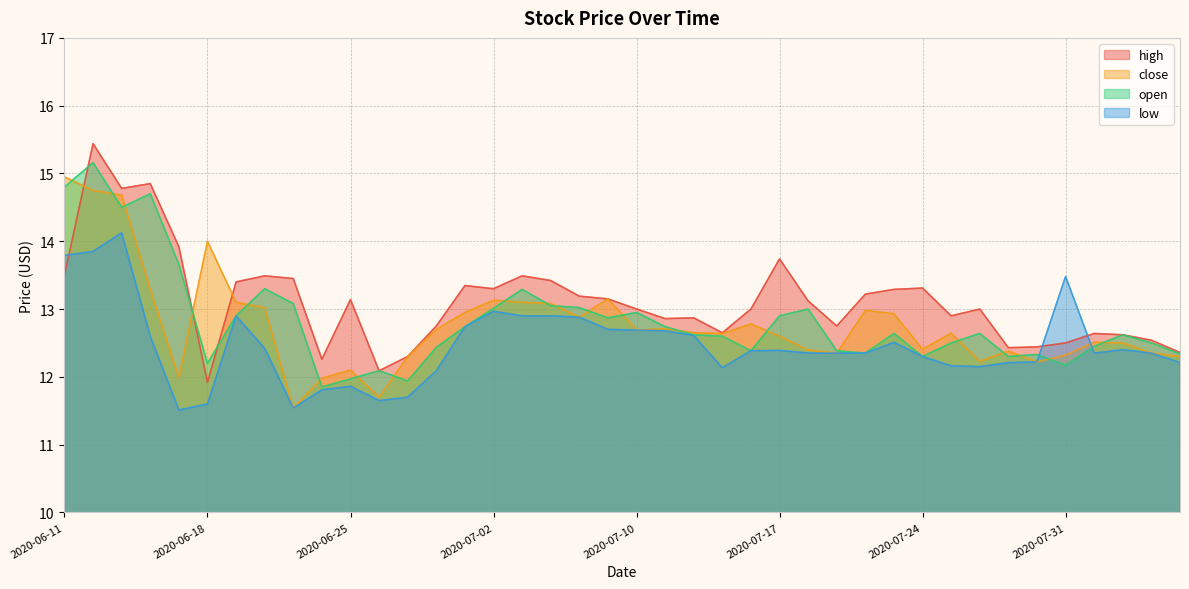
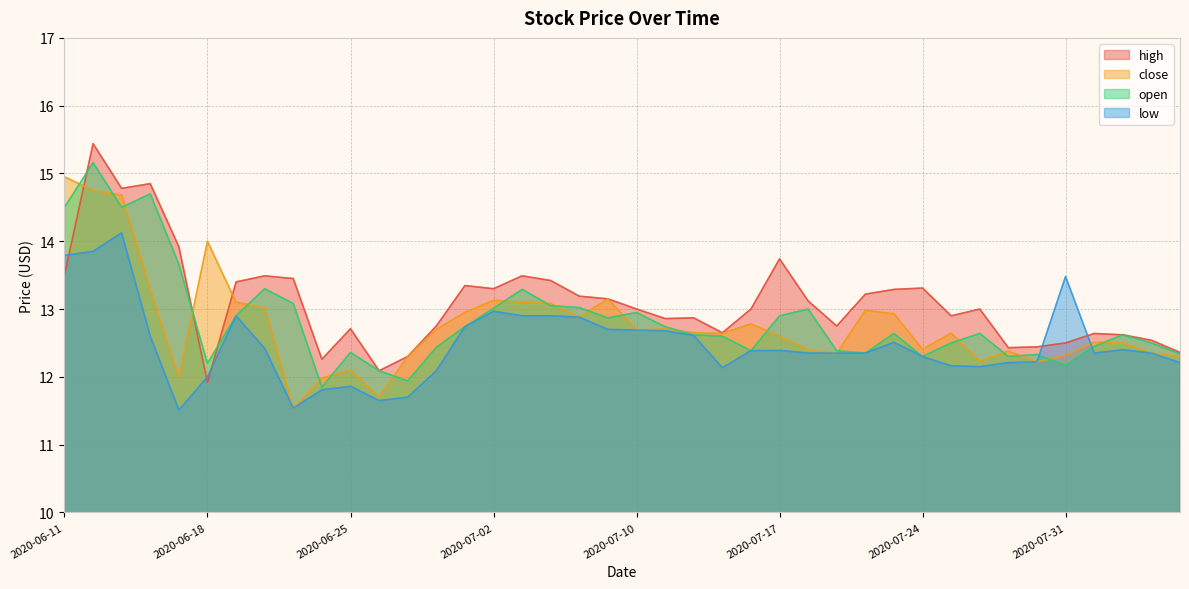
open, 2020-06-11: 14.8 -> 14.5
low, 2020-06-18: 11.6 -> 12.0
high, 2020-06-25: 13.1 -> 12.7
open, 2020-06-25: 12.0 -> 12.4
